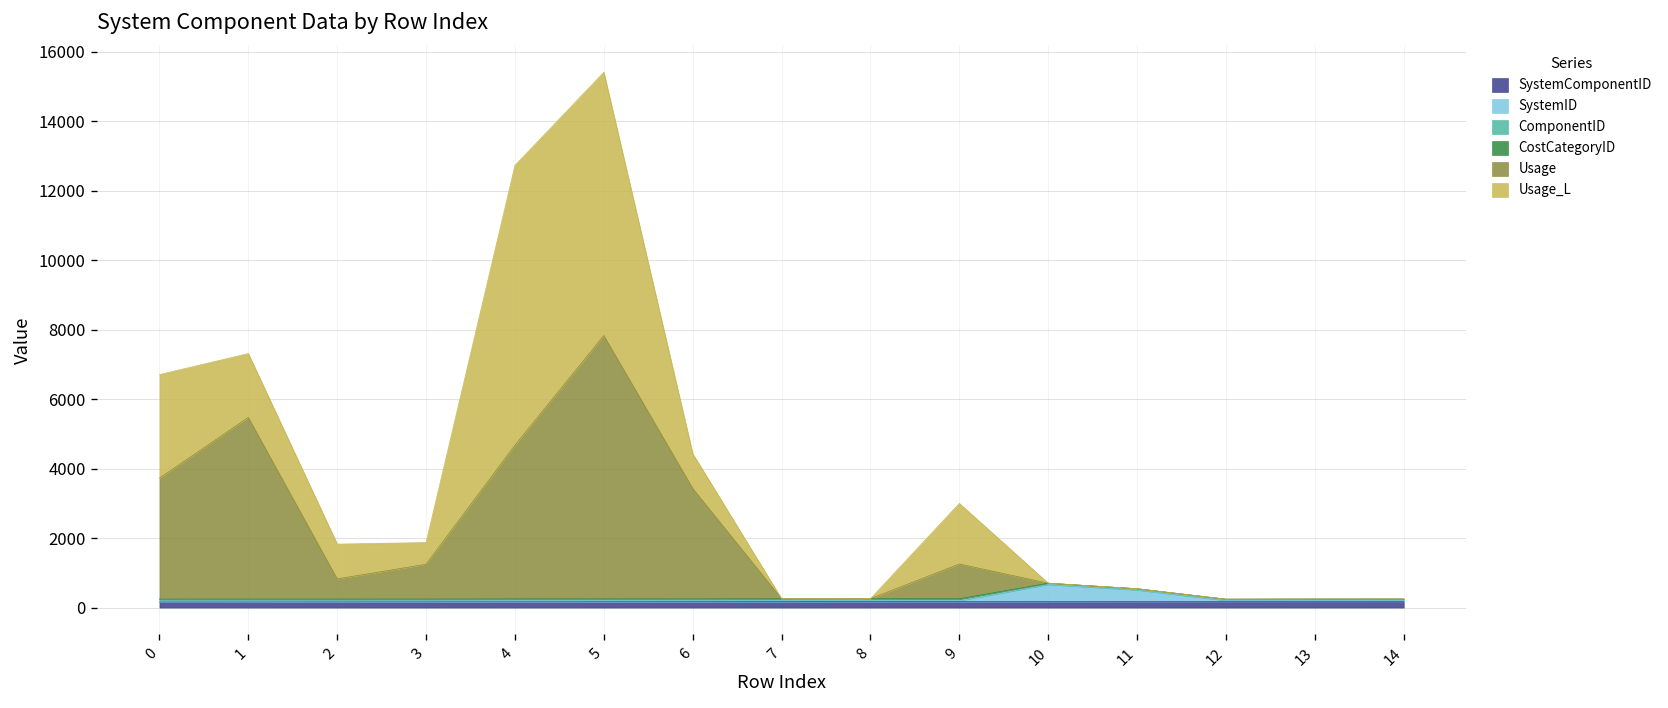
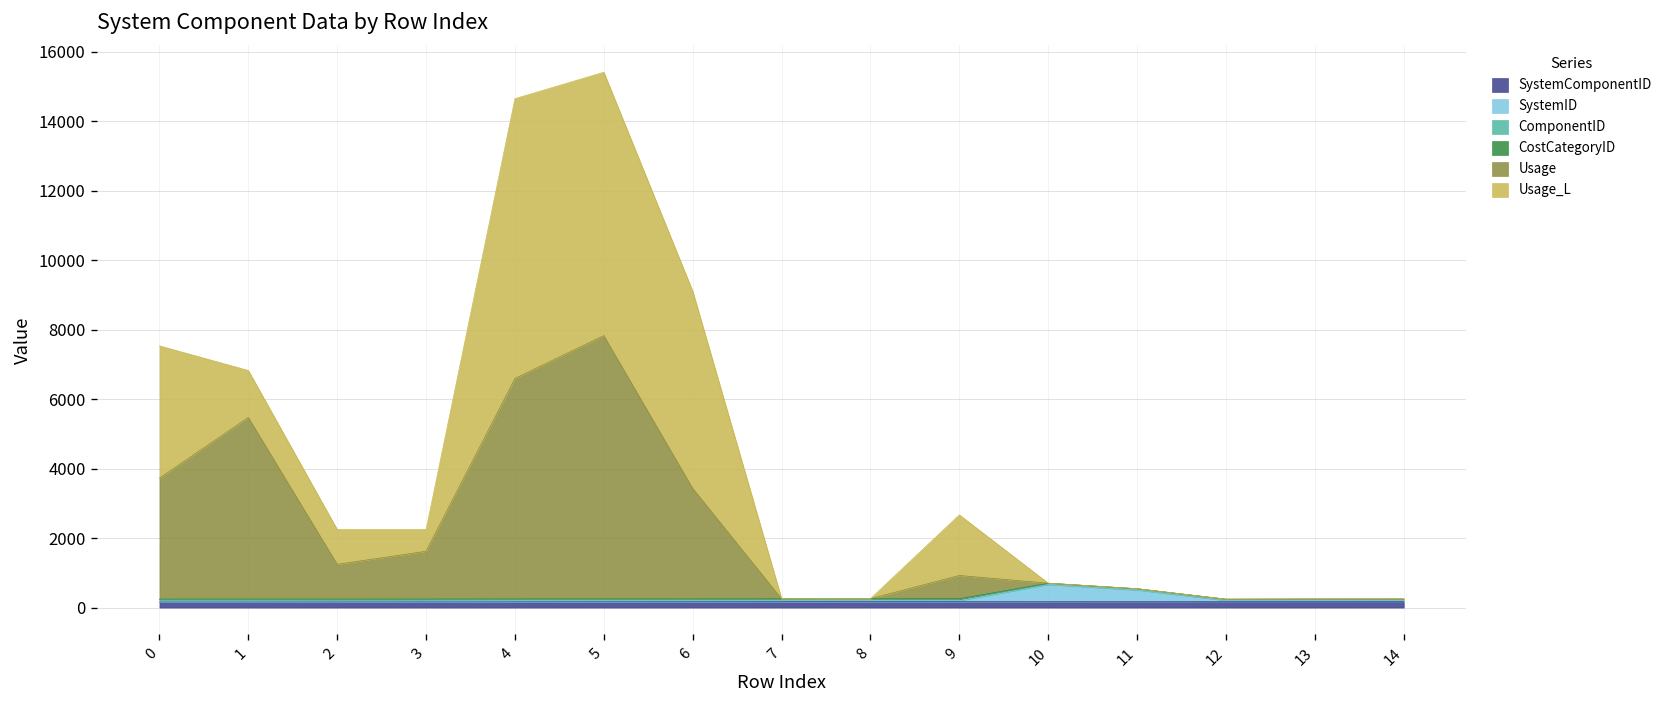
Usage_L, 0: 3000 -> 3800
Usage_L, 1: 1800 -> 1400
Usage, 2: 600 -> 1000
Usage, 3: 1000 -> 1400
Usage, 4: 4400 -> 6300
Usage_L, 6: 1000 -> 5700
Usage, 9: 1000 -> 700
